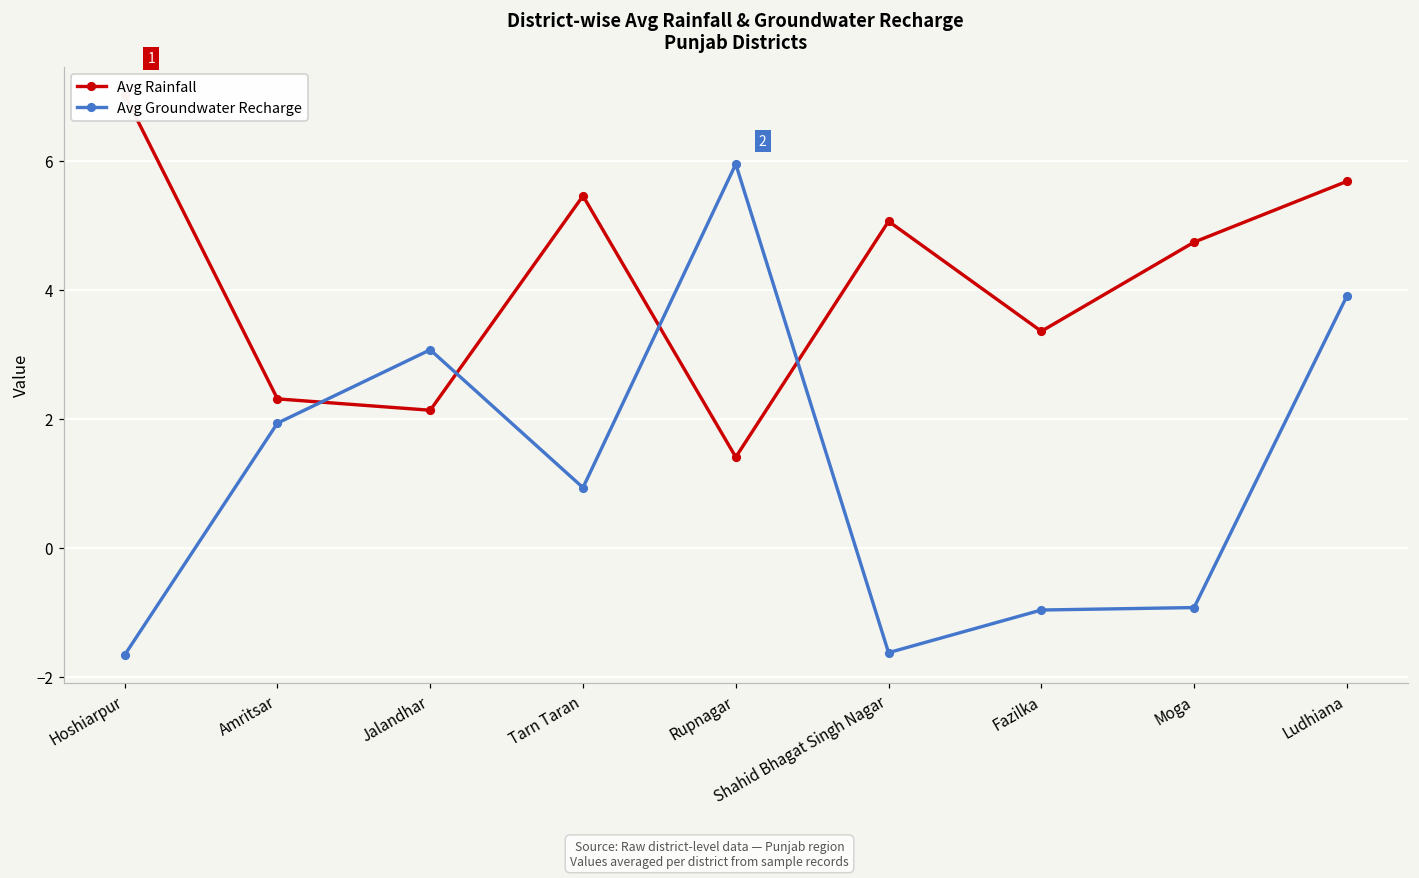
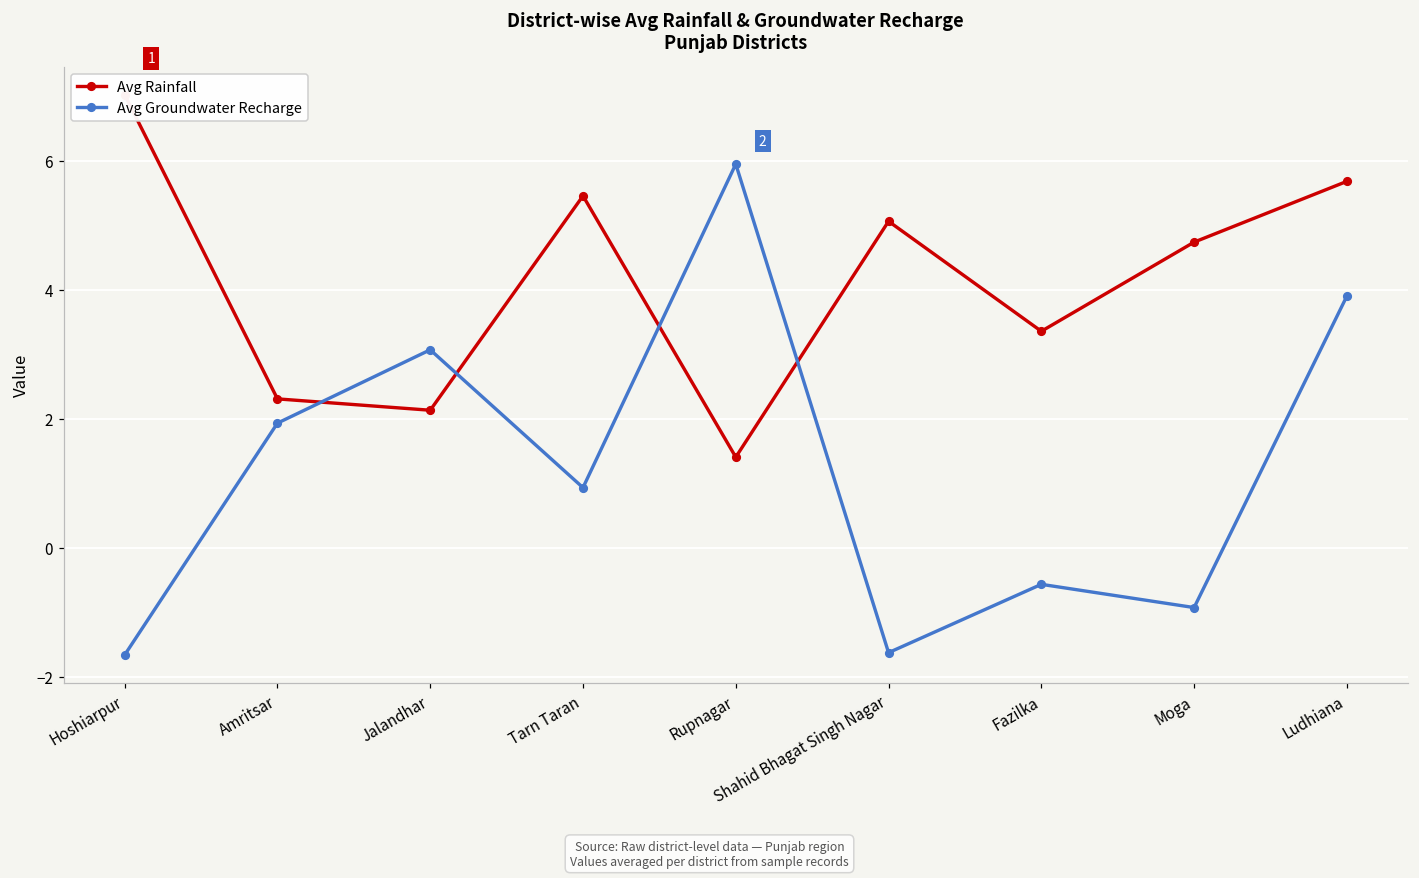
Avg Groundwater Recharge, Fazilka: -1.0 -> -0.6
